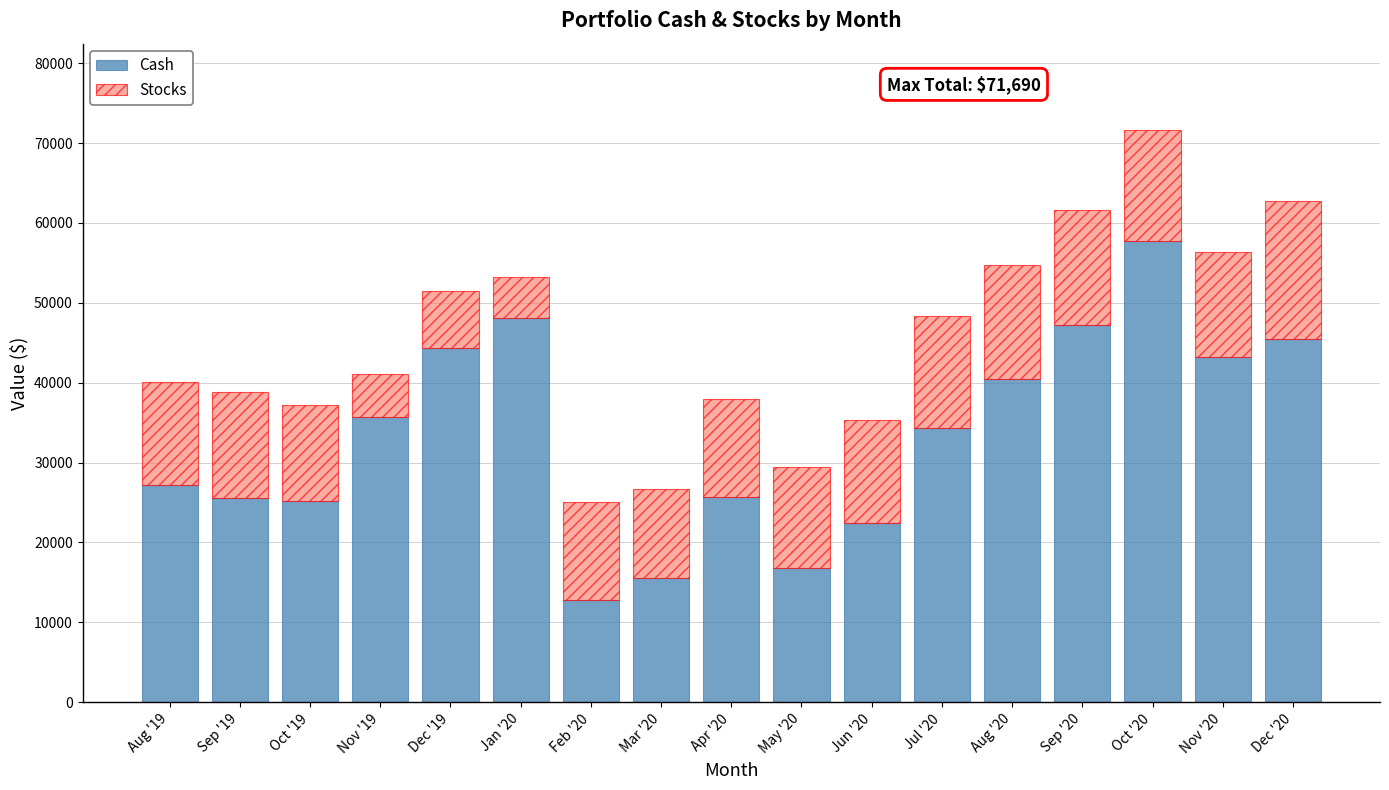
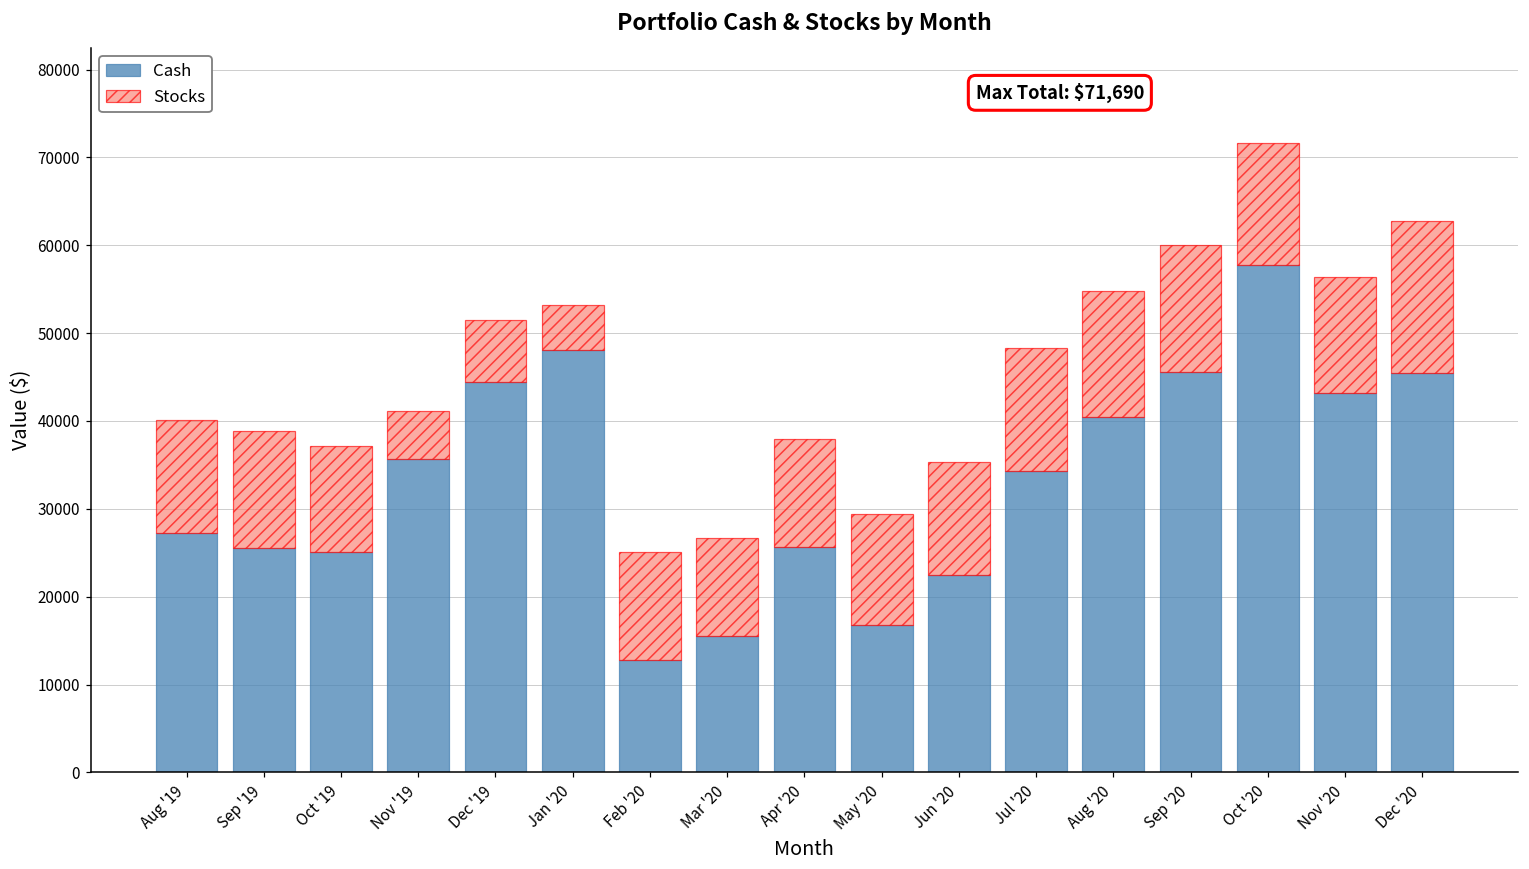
Cash, Sep '20: 47000 -> 46000
